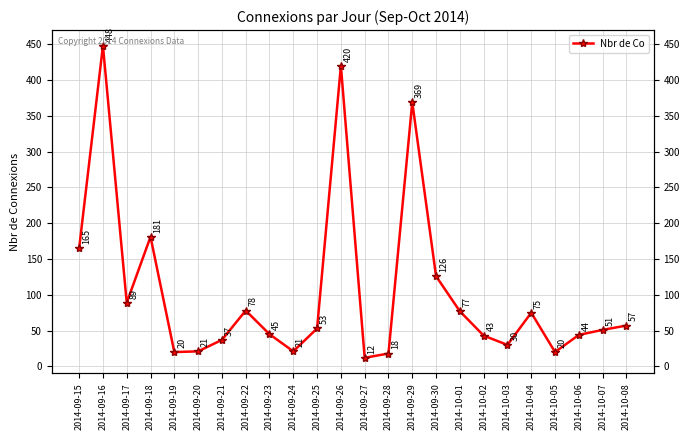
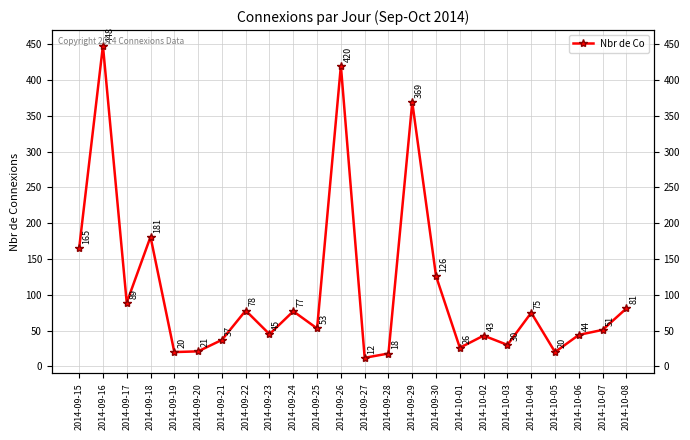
2014-09-24: 21 -> 77
2014-10-01: 77 -> 26
2014-10-08: 57 -> 81
